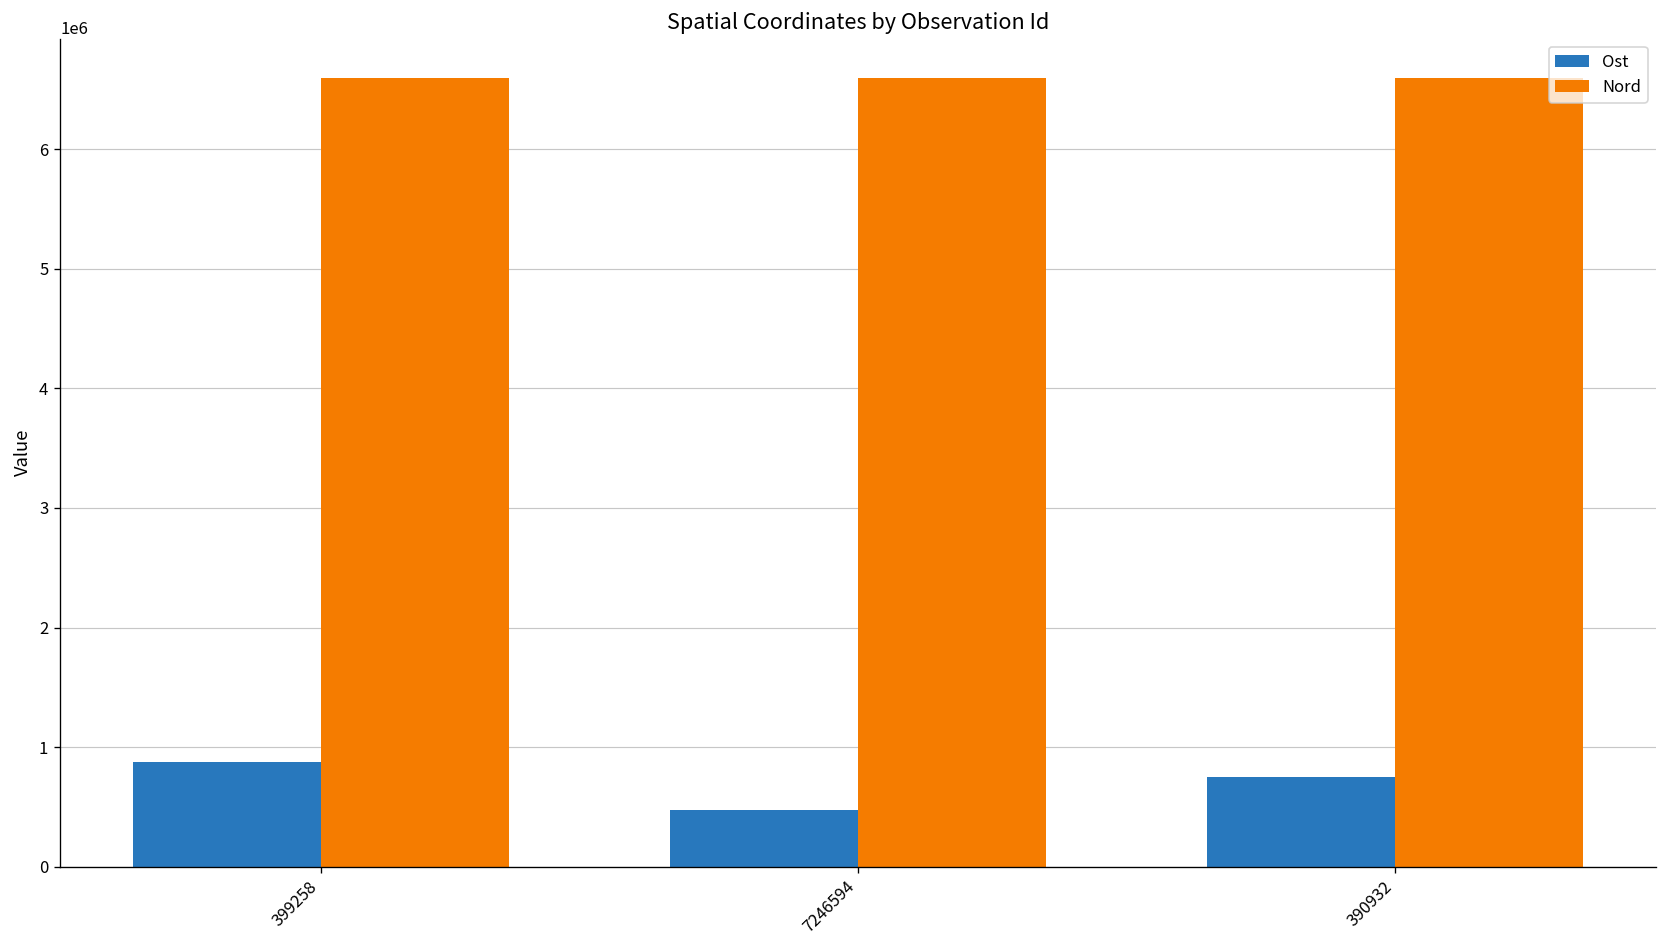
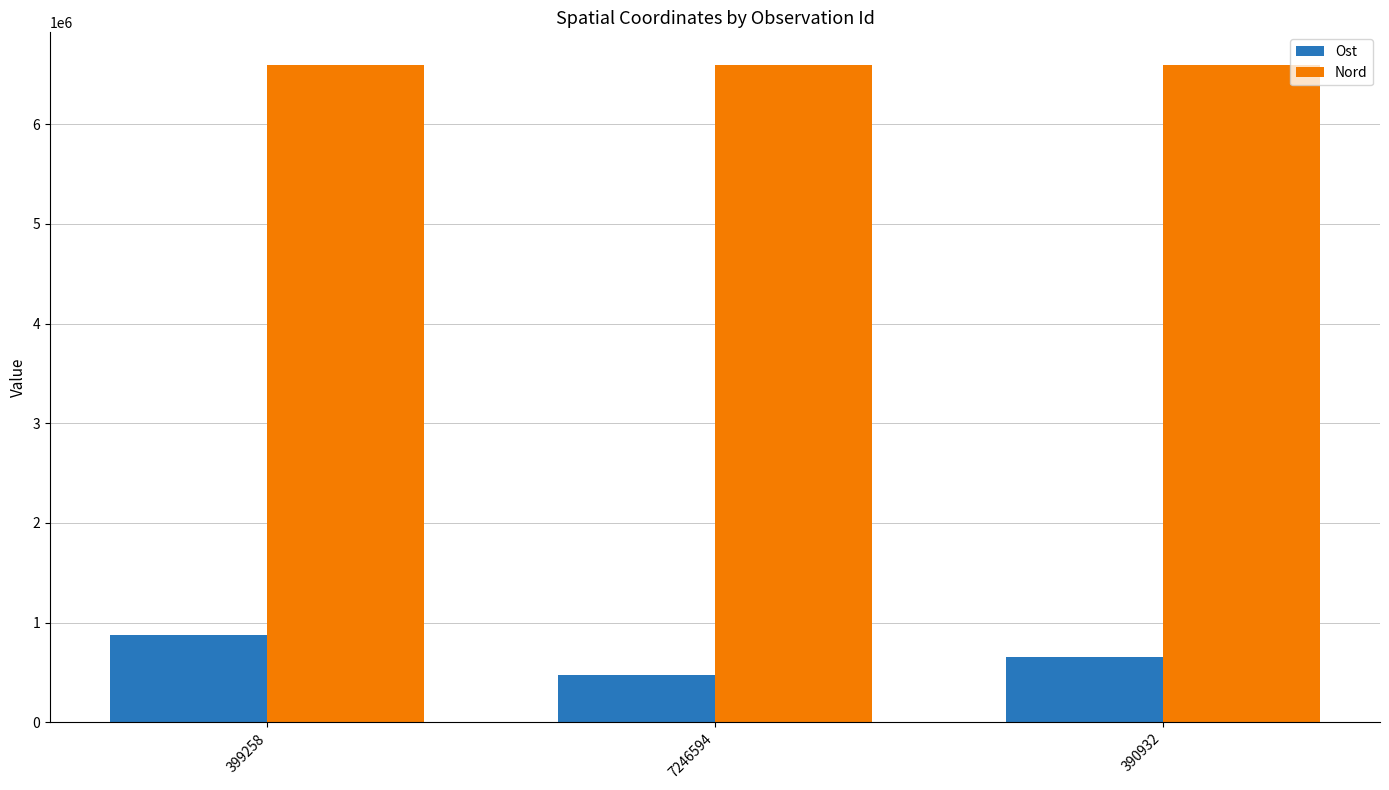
Ost, 390932: 750000 -> 650000
